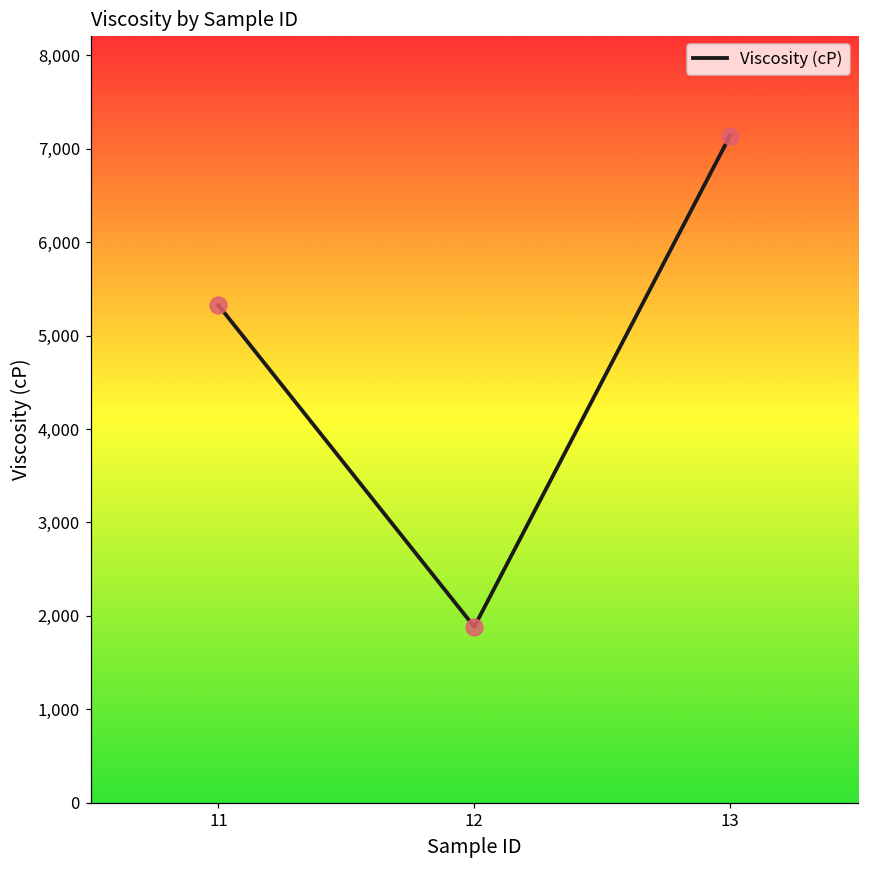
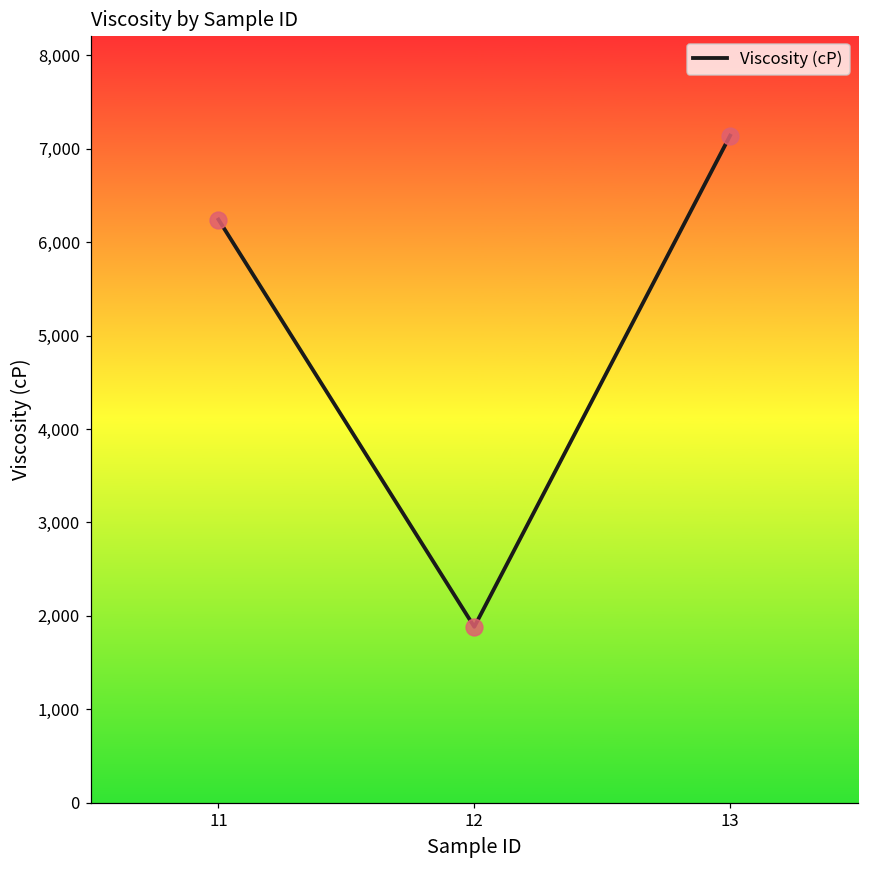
11: 5,300 -> 6,200
